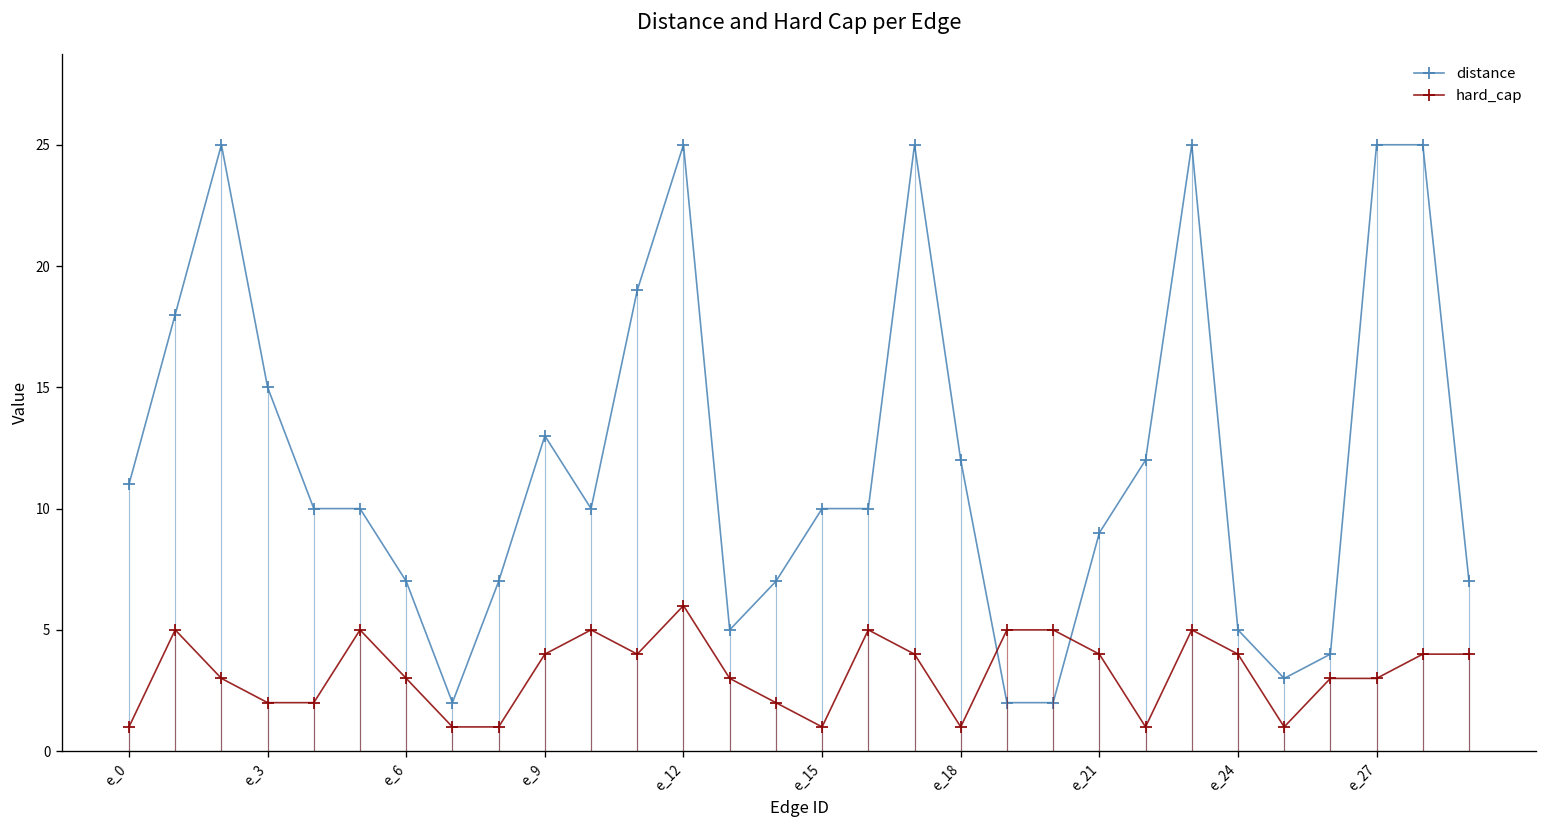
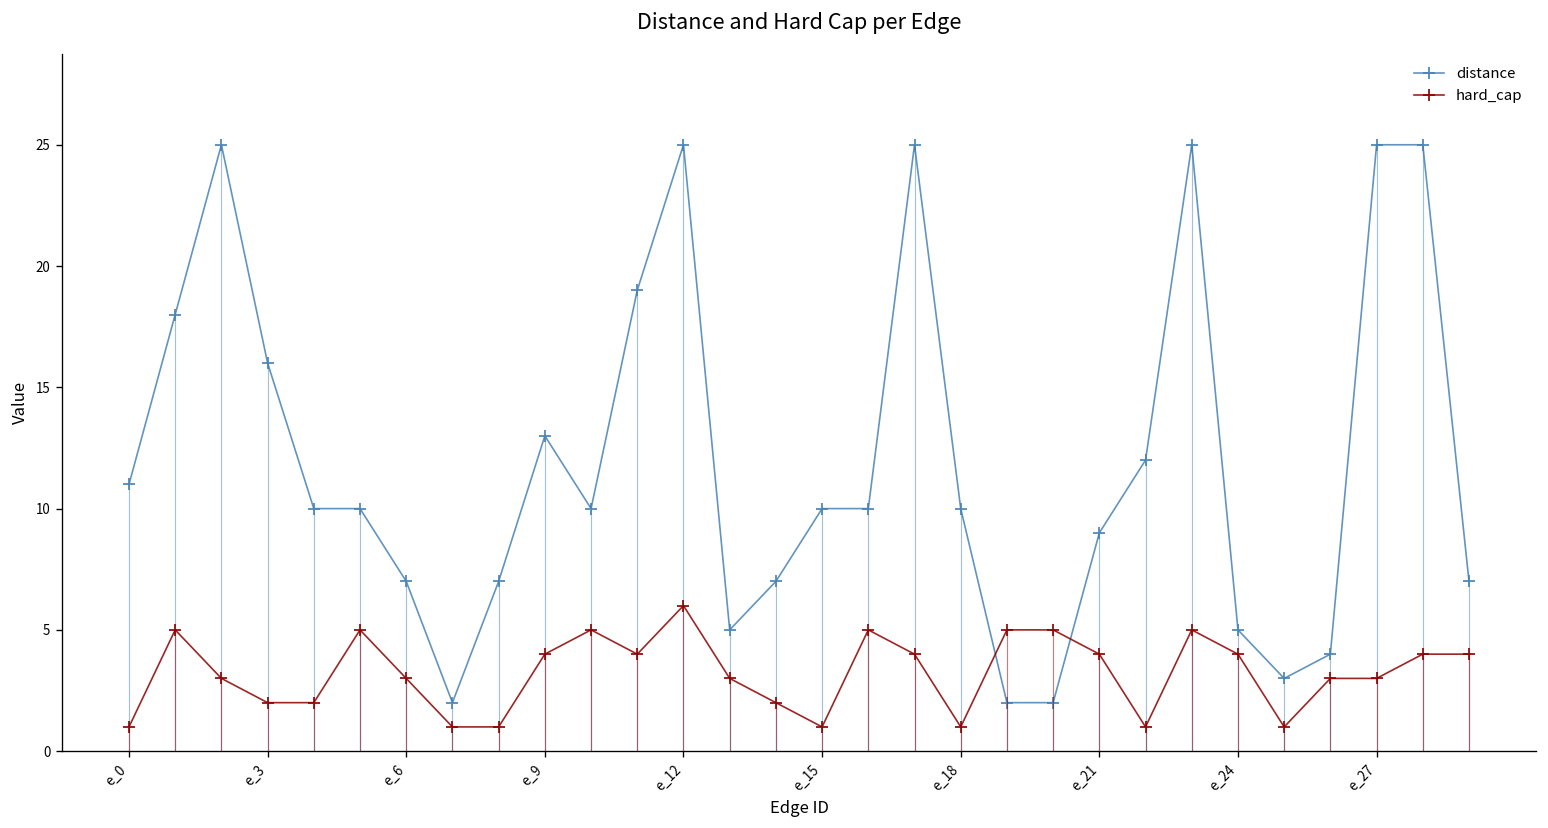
distance, e_3: 15 -> 16
distance, e_18: 12 -> 10
